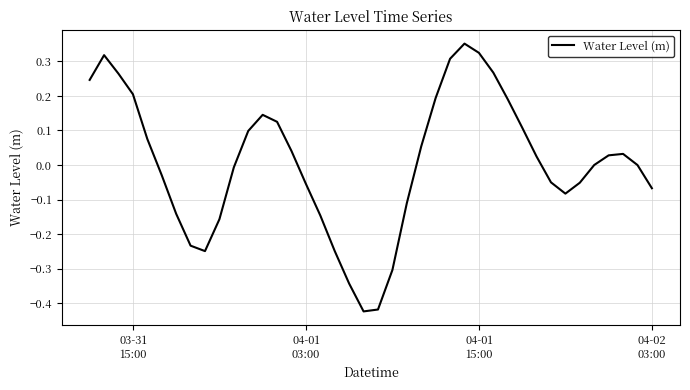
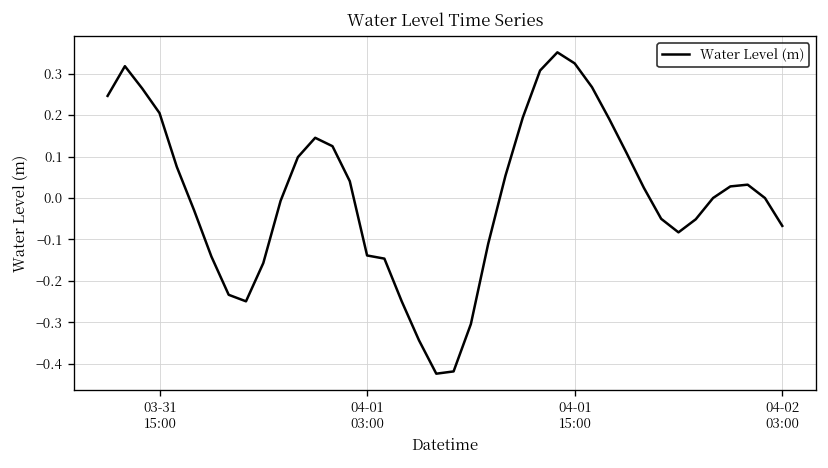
04-01 03:00: -0.05 -> -0.14
